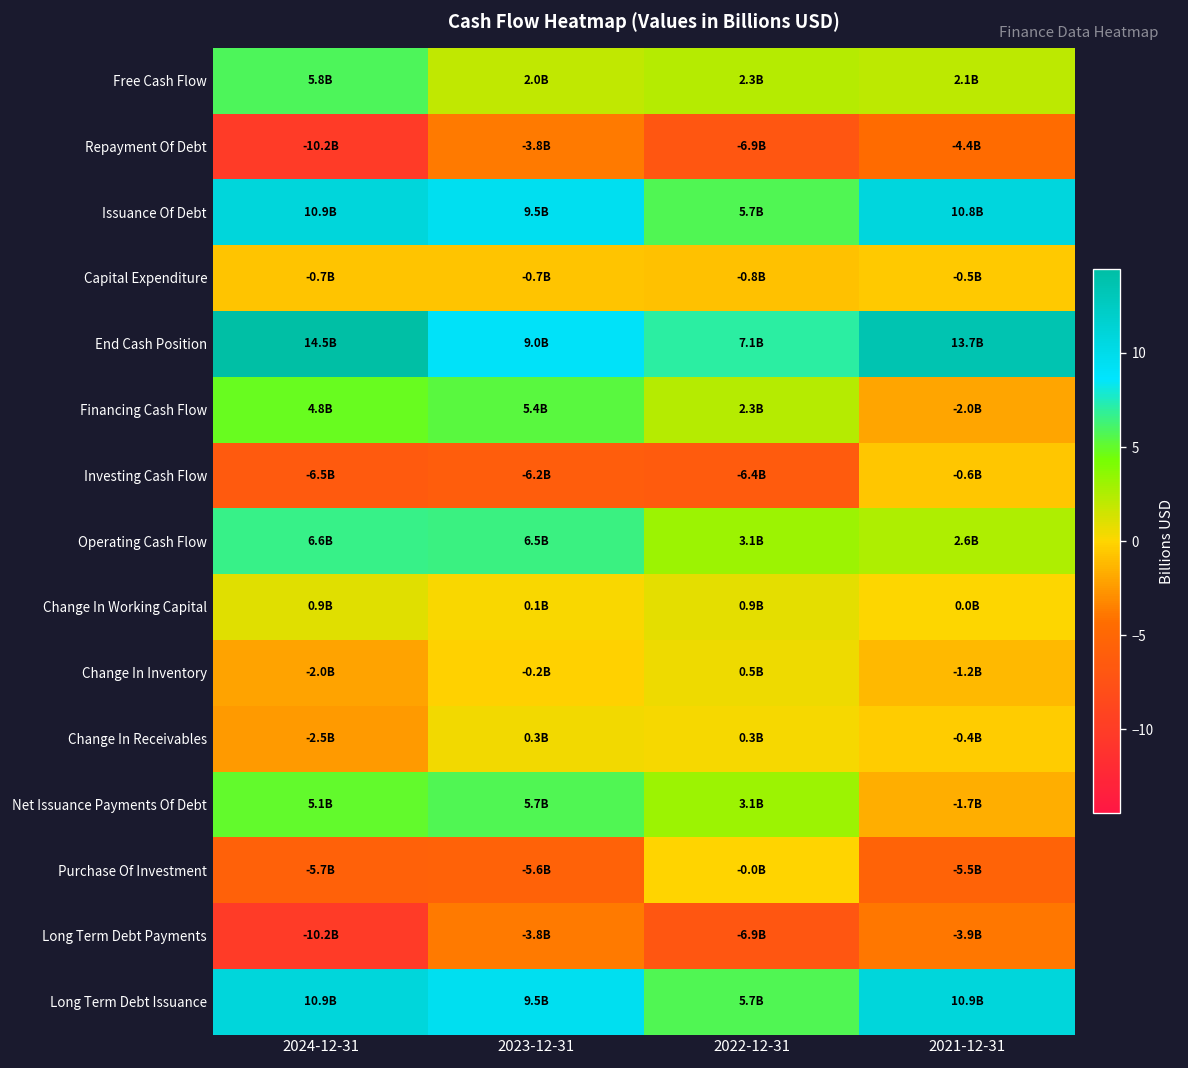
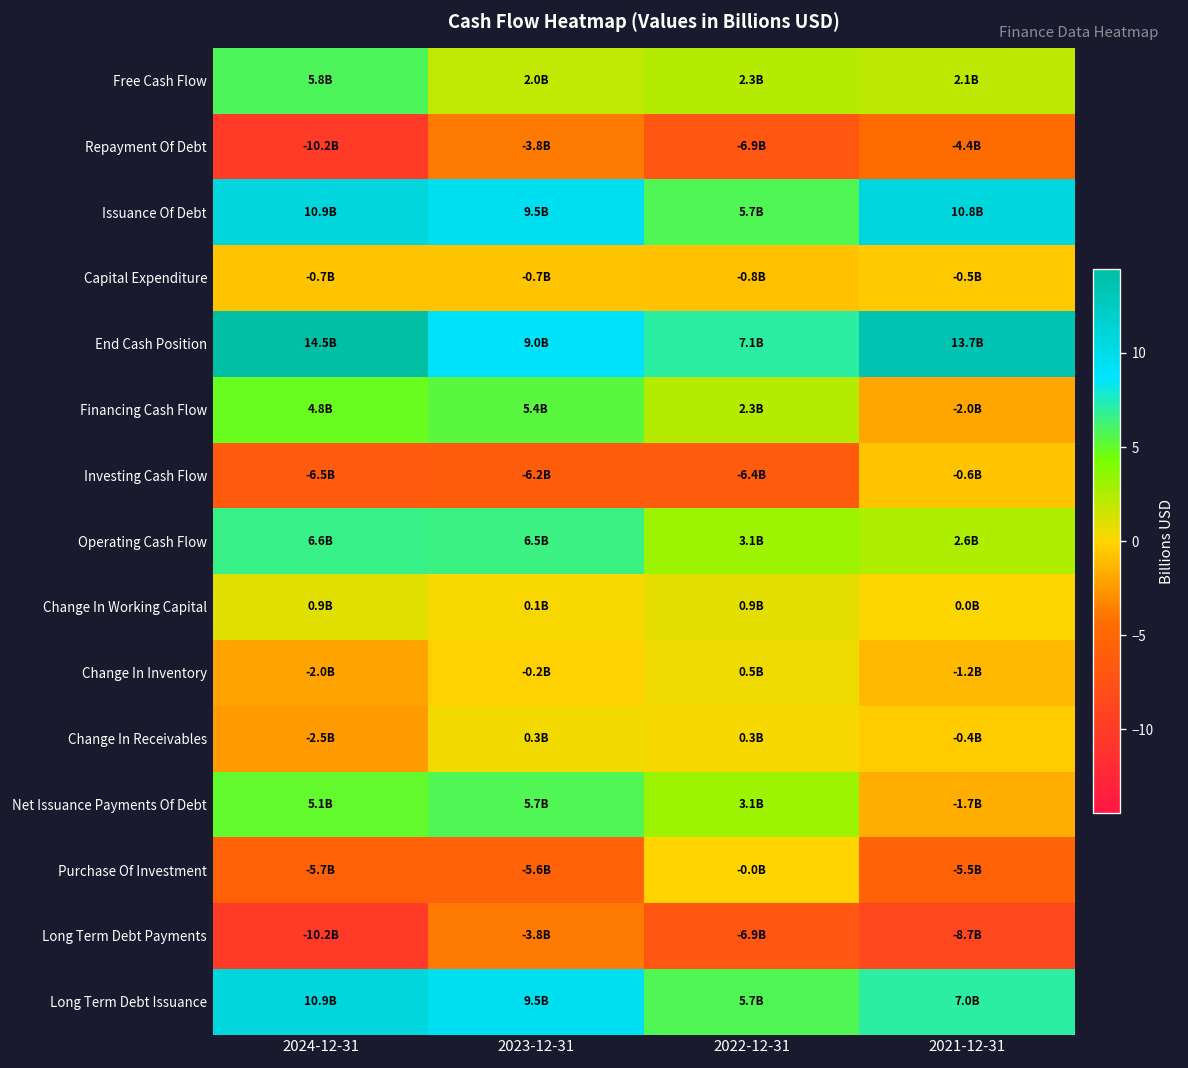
Long Term Debt Payments, 2021-12-31: -3.9B -> -8.7B
Long Term Debt Issuance, 2021-12-31: 10.9B -> 7.0B
